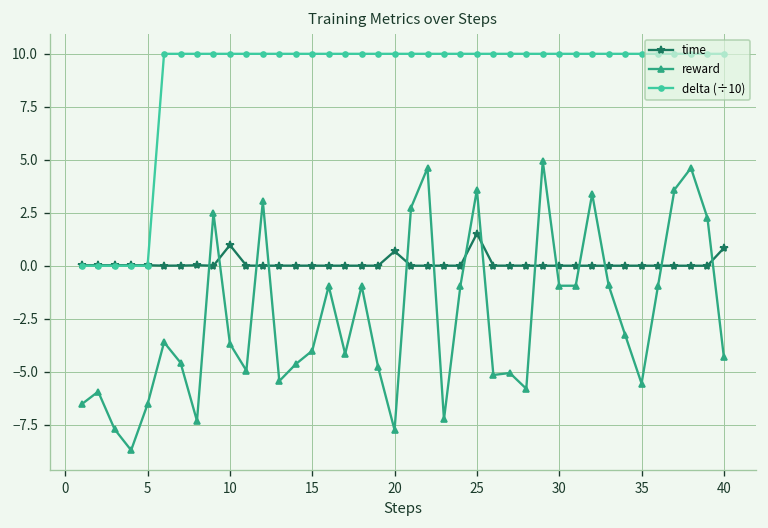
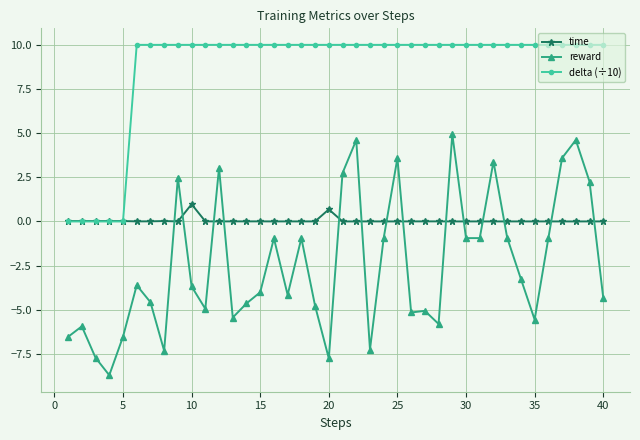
time, 25: 1.5 -> 0.0
time, 40: 0.8 -> 0.0
